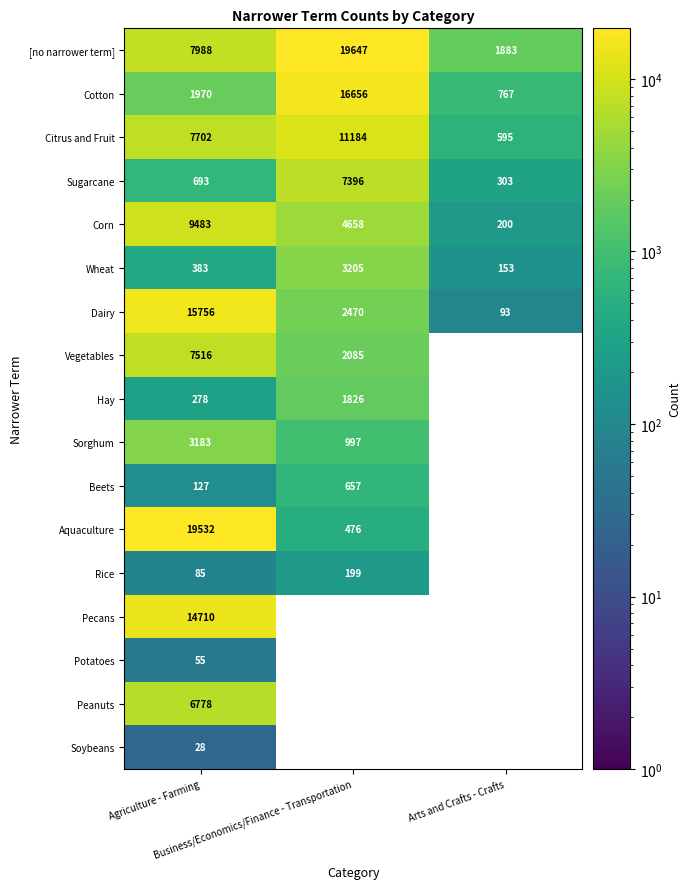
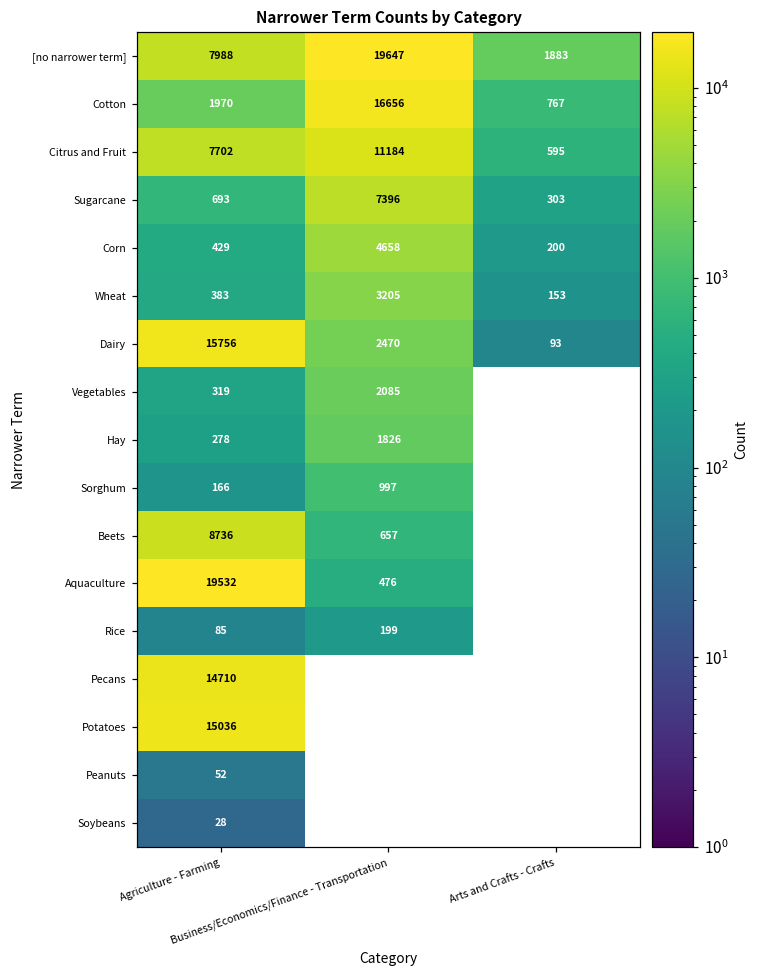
Corn, Agriculture - Farming: 9483 -> 429
Vegetables, Agriculture - Farming: 7516 -> 319
Sorghum, Agriculture - Farming: 3183 -> 166
Beets, Agriculture - Farming: 127 -> 8736
Potatoes, Agriculture - Farming: 55 -> 15036
Peanuts, Agriculture - Farming: 6778 -> 52
